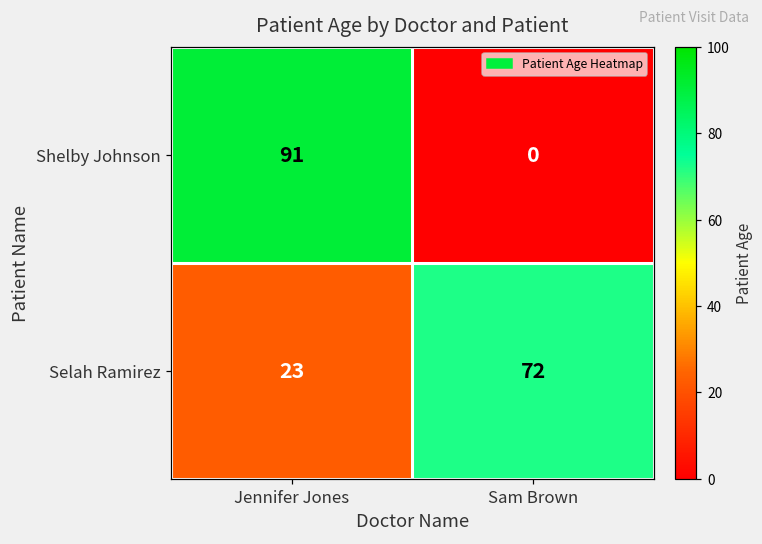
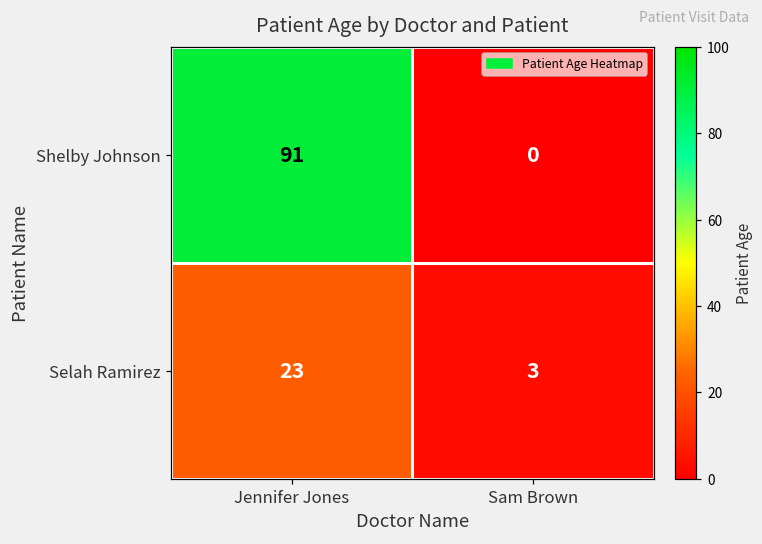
Selah Ramirez, Sam Brown: 72 -> 3
